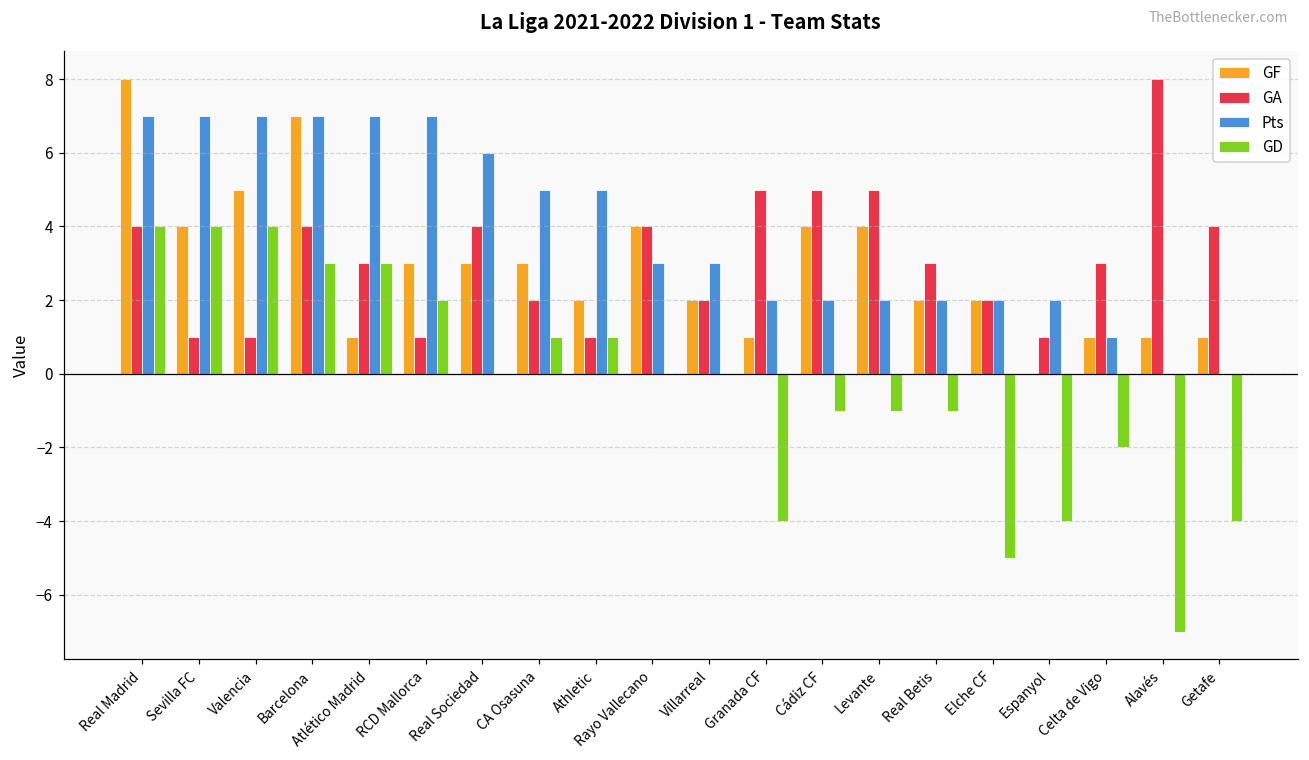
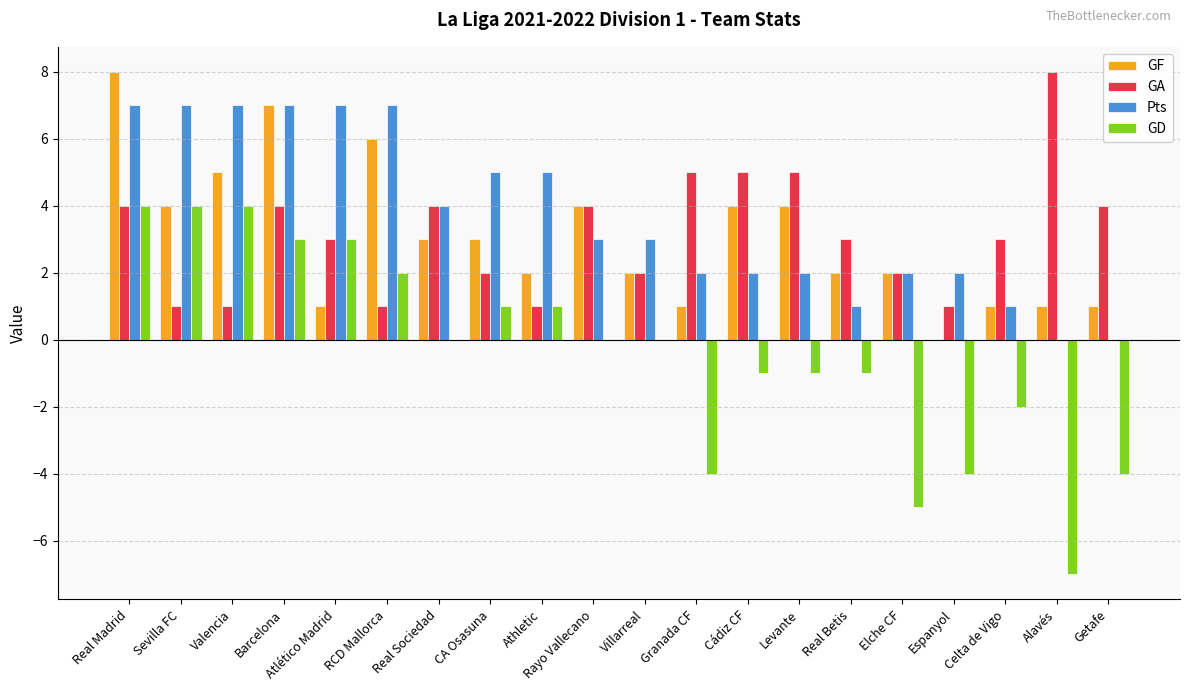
GF, RCD Mallorca: 3 -> 6
Pts, Real Sociedad: 6 -> 4
Pts, Real Betis: 2 -> 1
